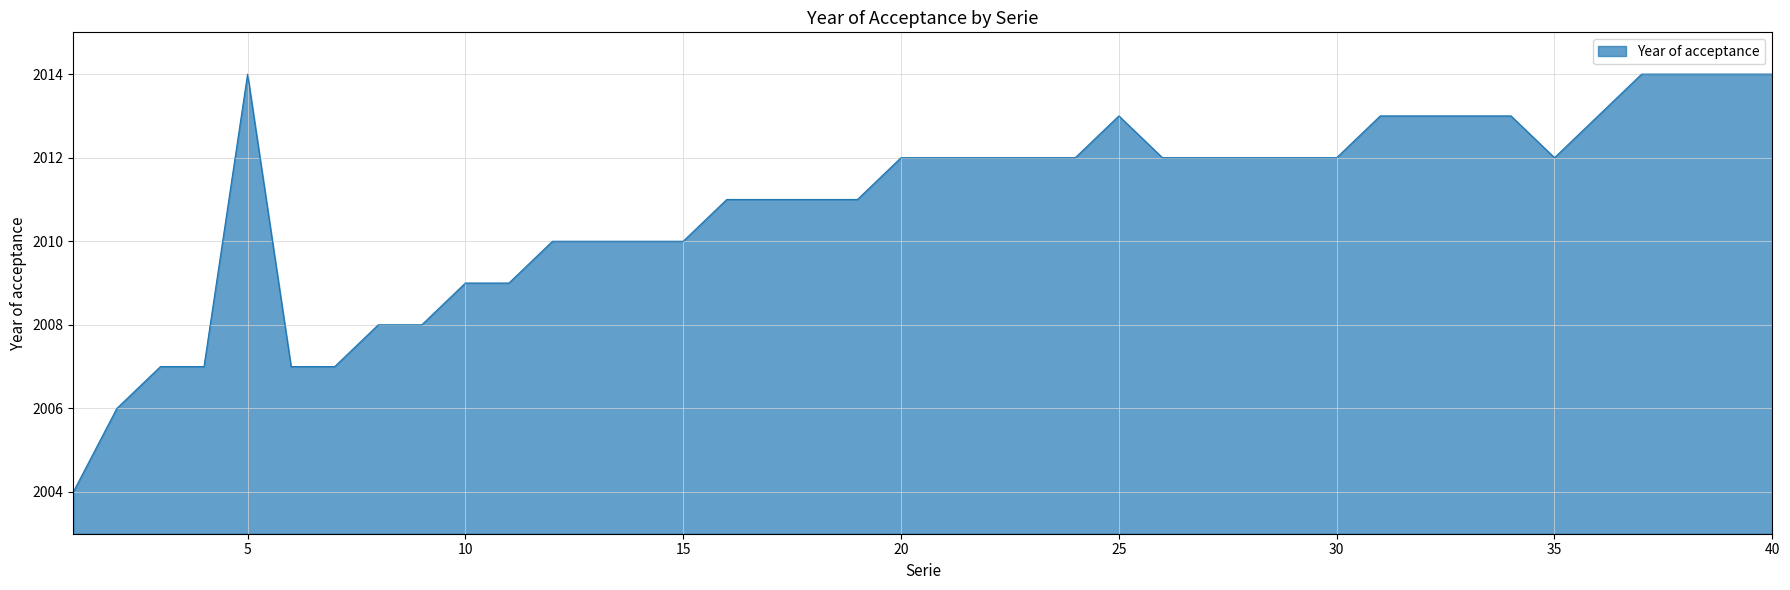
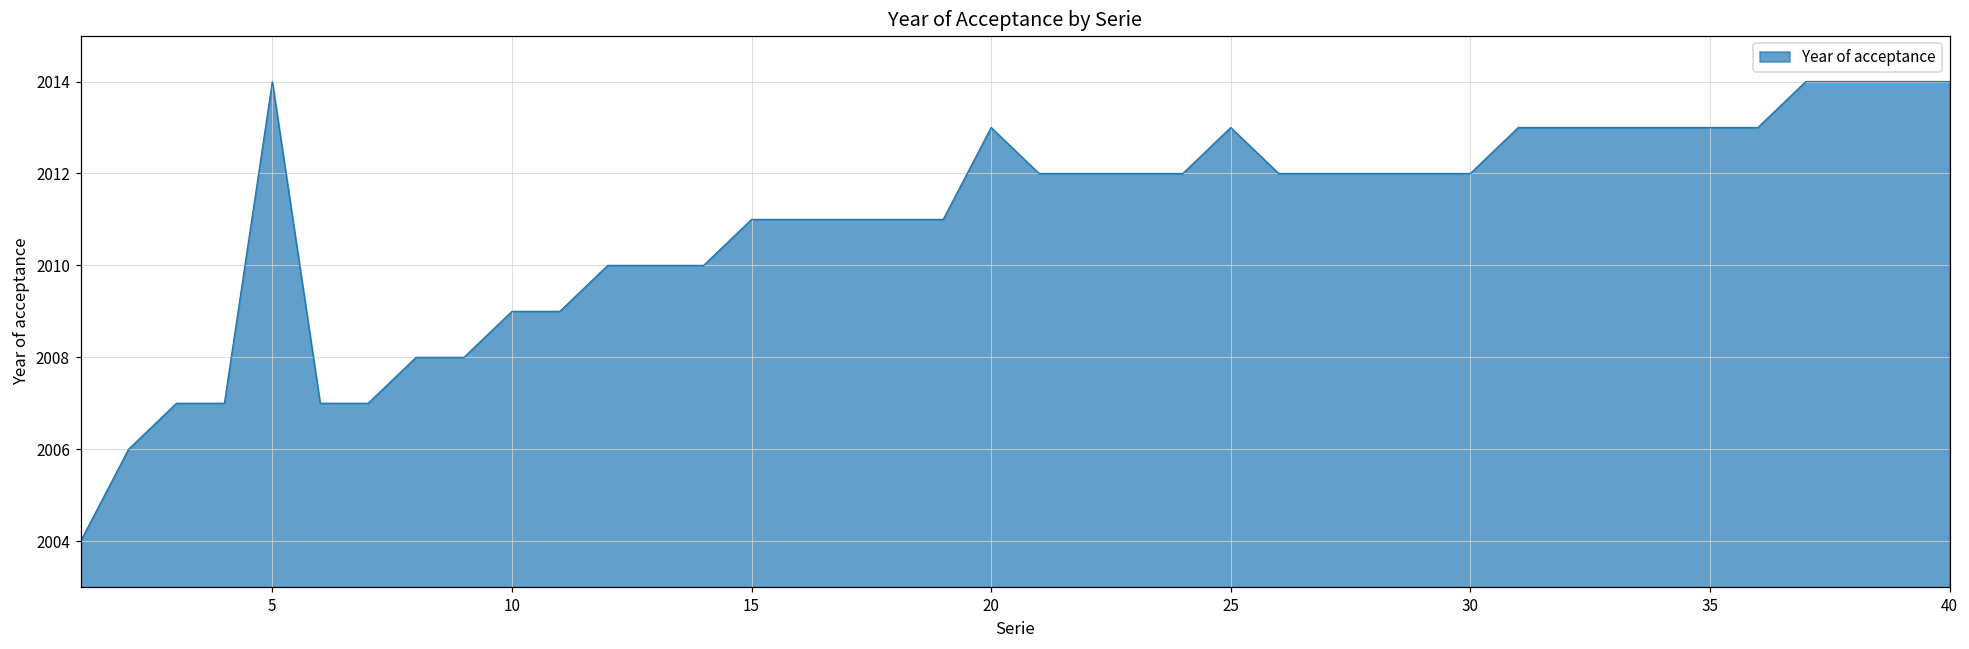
15: 2010 -> 2011
20: 2012 -> 2013
35: 2012 -> 2013
